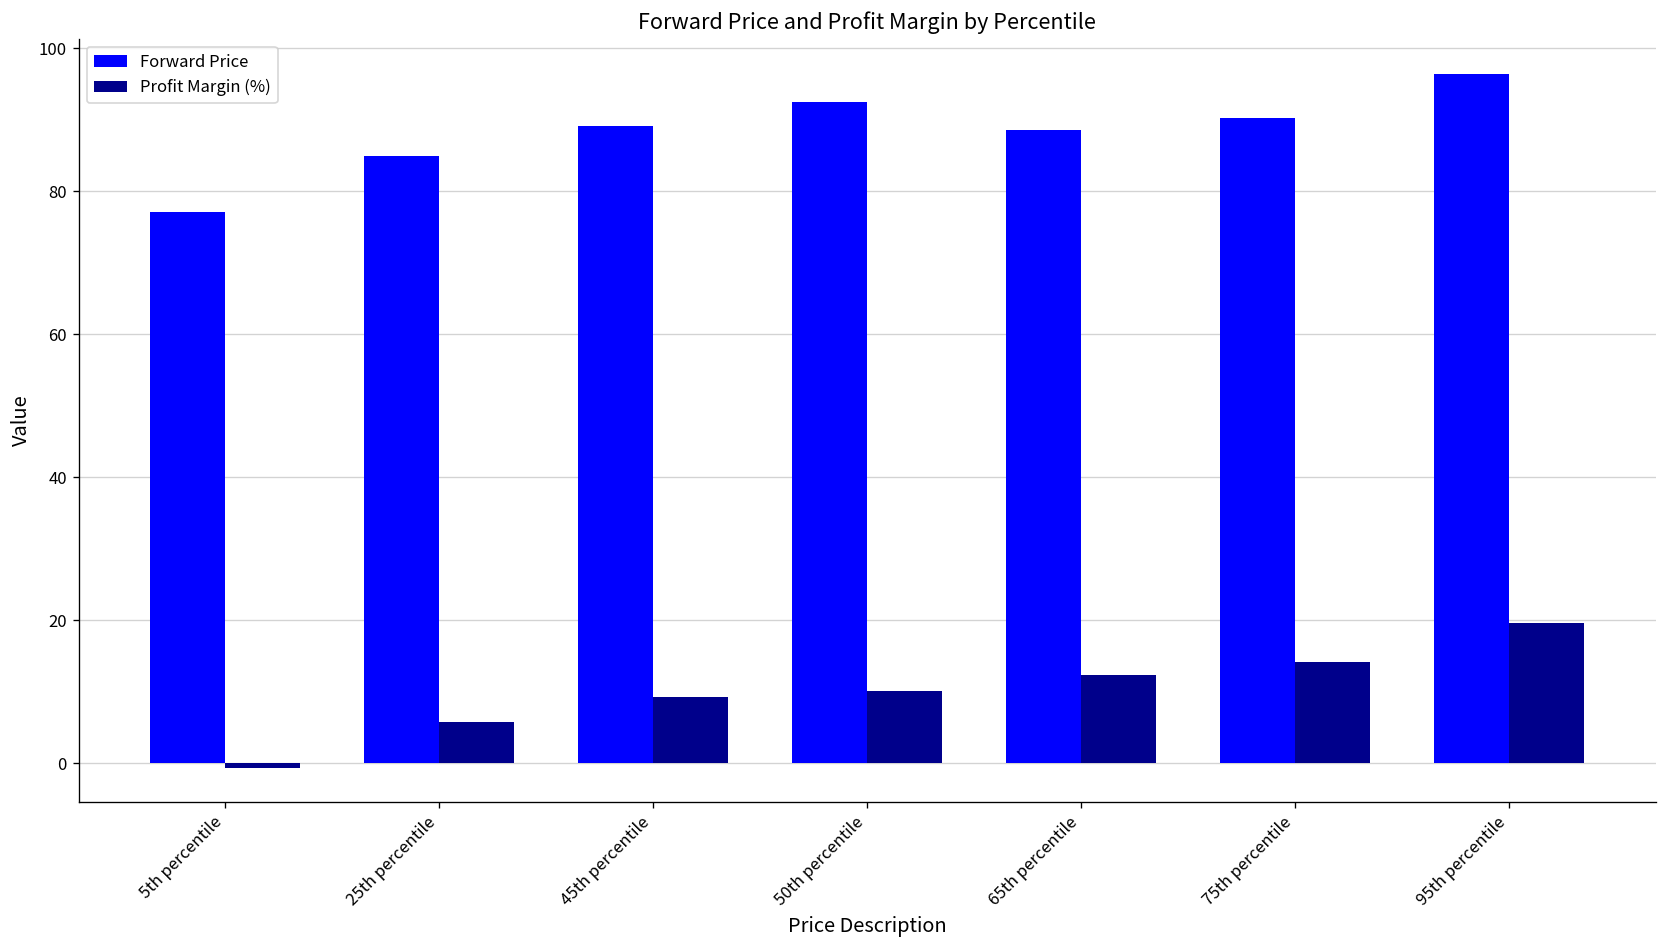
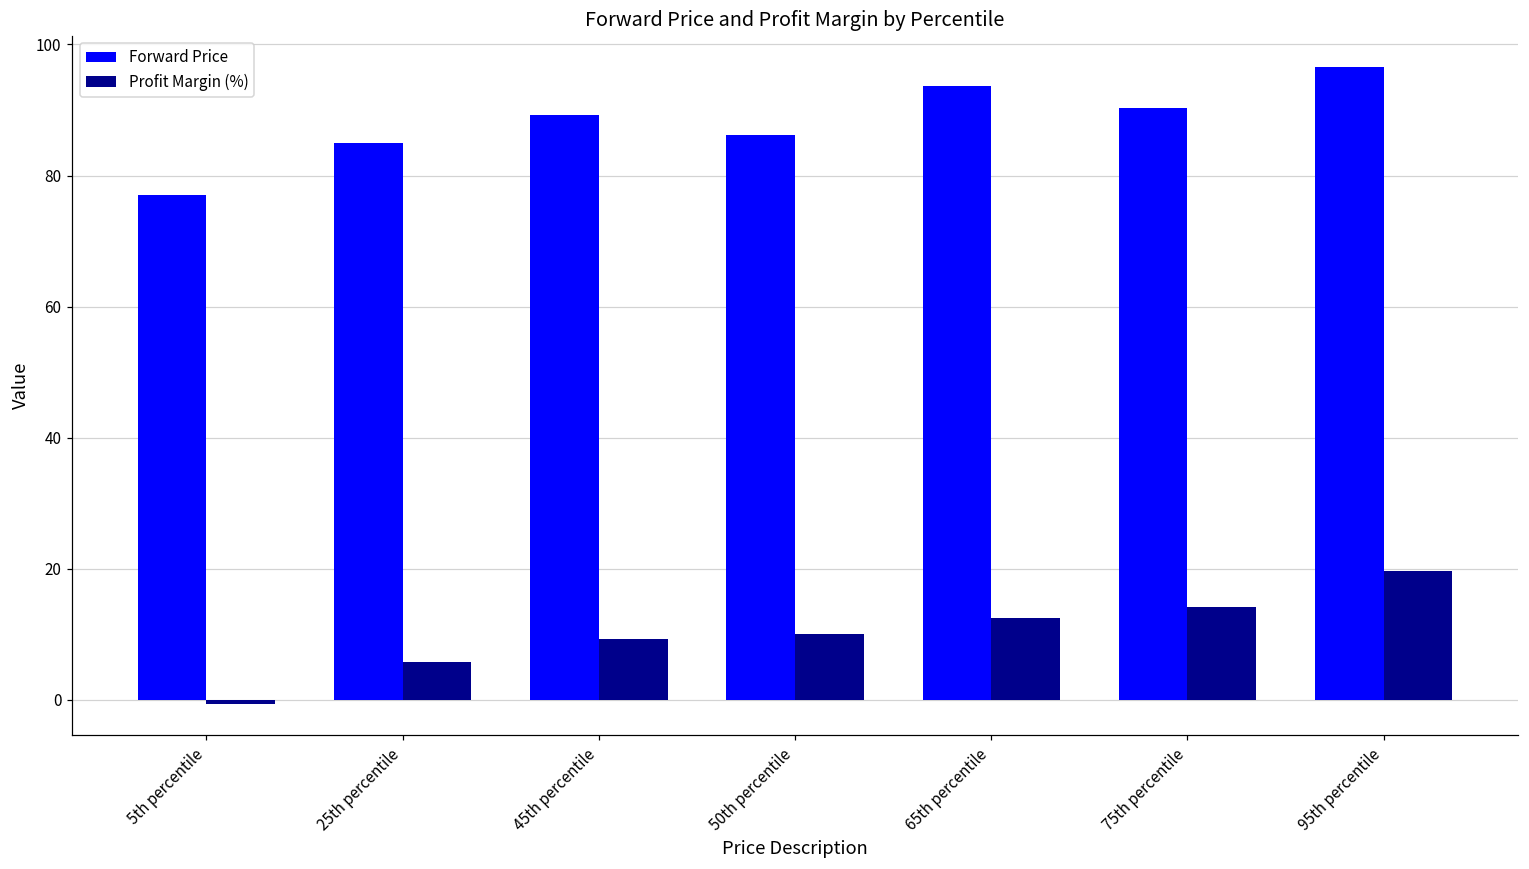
Forward Price, 50th percentile: 93 -> 86
Forward Price, 65th percentile: 89 -> 94
